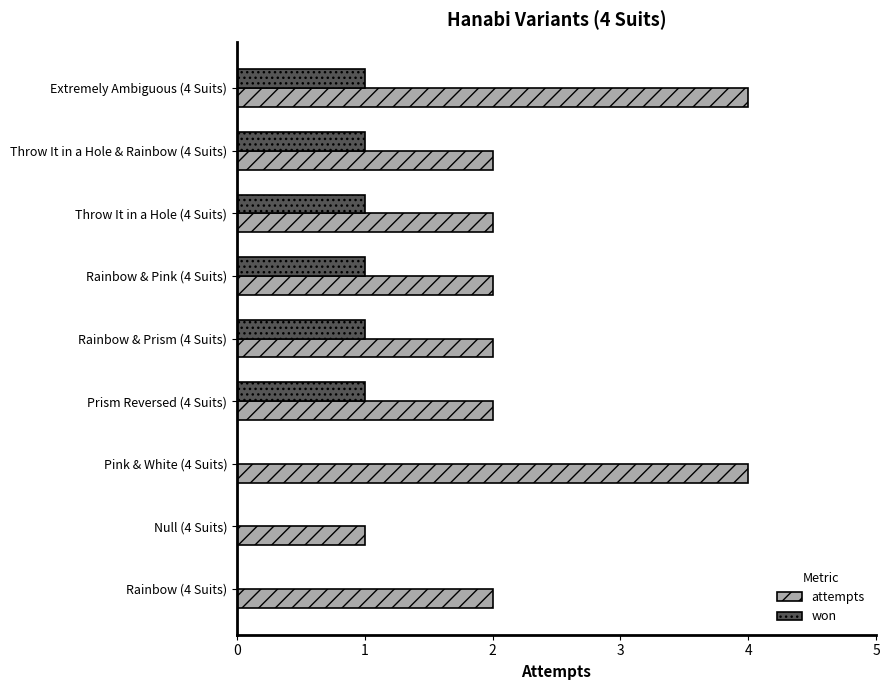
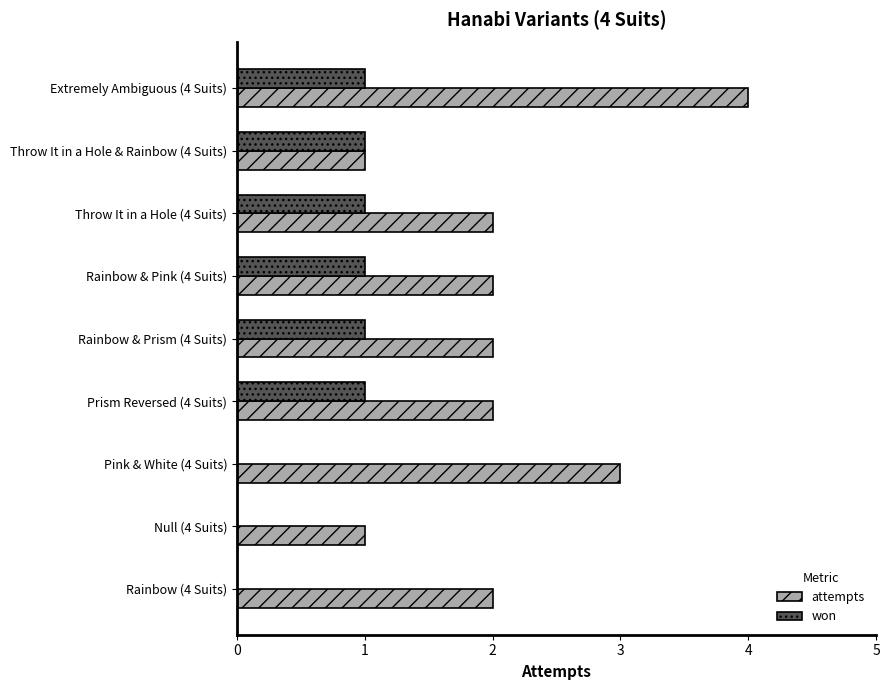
attempts, Throw It in a Hole & Rainbow (4 Suits): 2 -> 1
attempts, Pink & White (4 Suits): 4 -> 3
